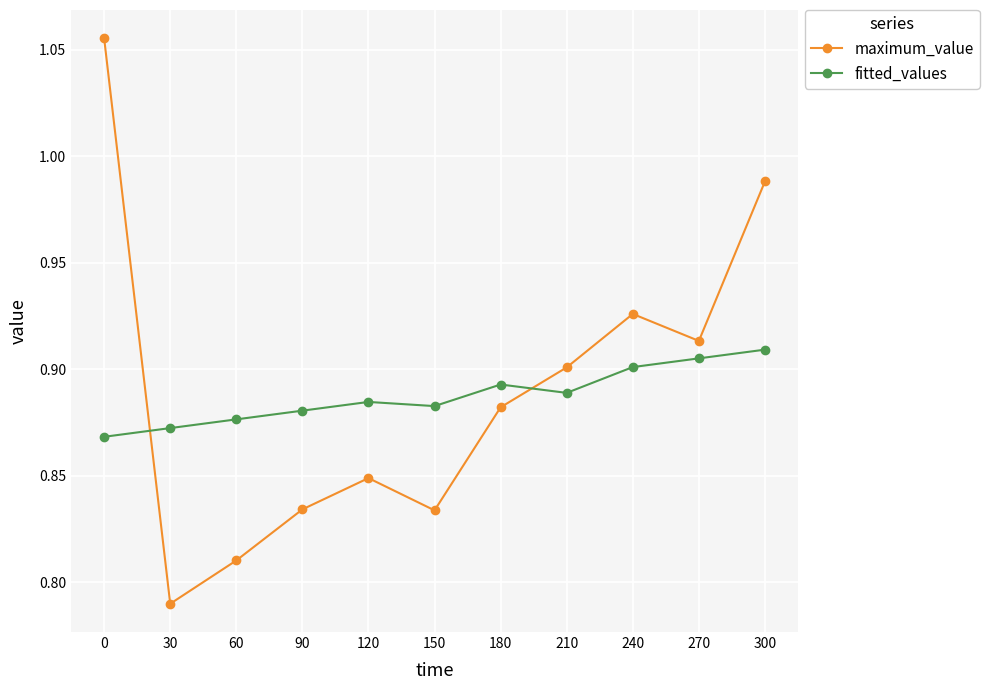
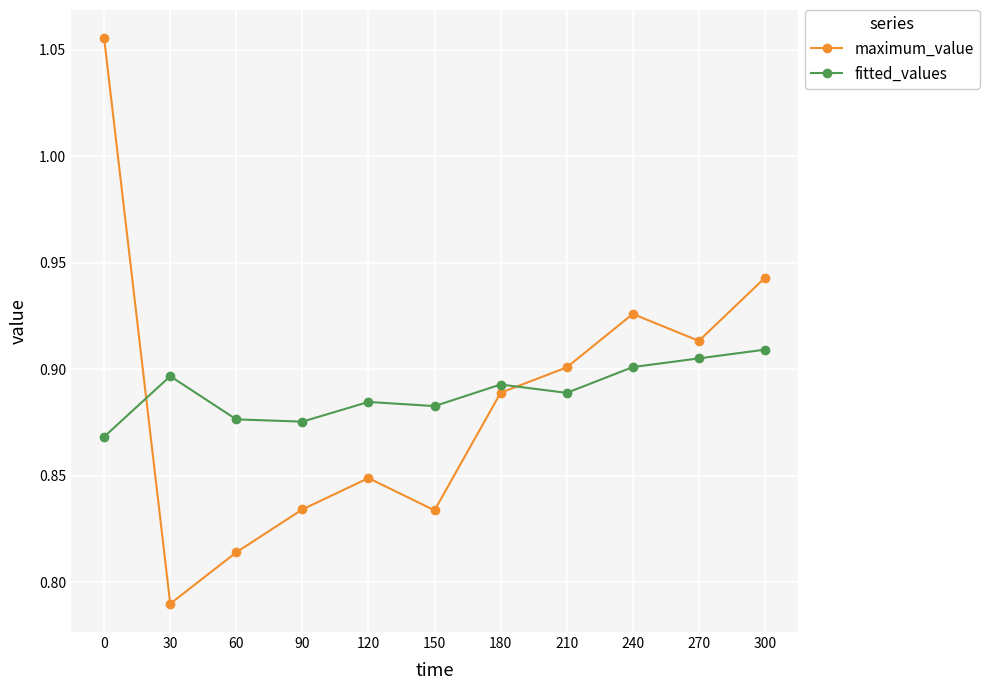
fitted_values, 30: 0.872 -> 0.897
maximum_value, 60: 0.810 -> 0.814
fitted_values, 90: 0.881 -> 0.875
maximum_value, 180: 0.882 -> 0.889
maximum_value, 300: 0.988 -> 0.943
